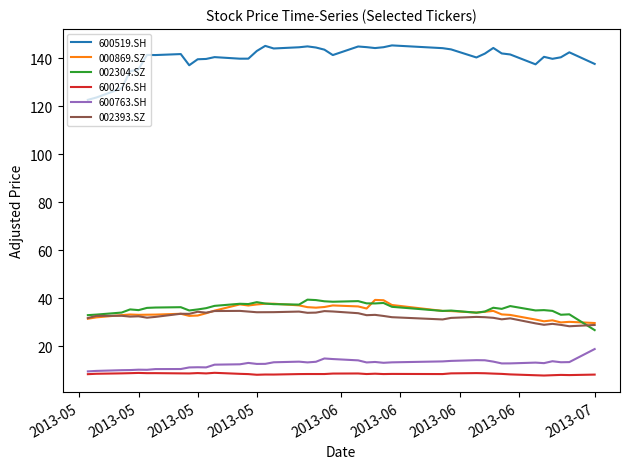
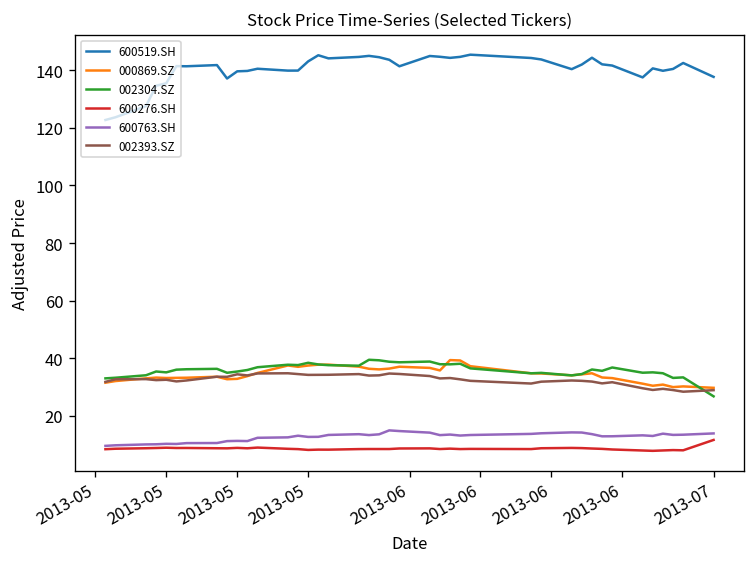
600276.SH, 2013-07: 8 -> 12
600763.SH, 2013-07: 19 -> 14
